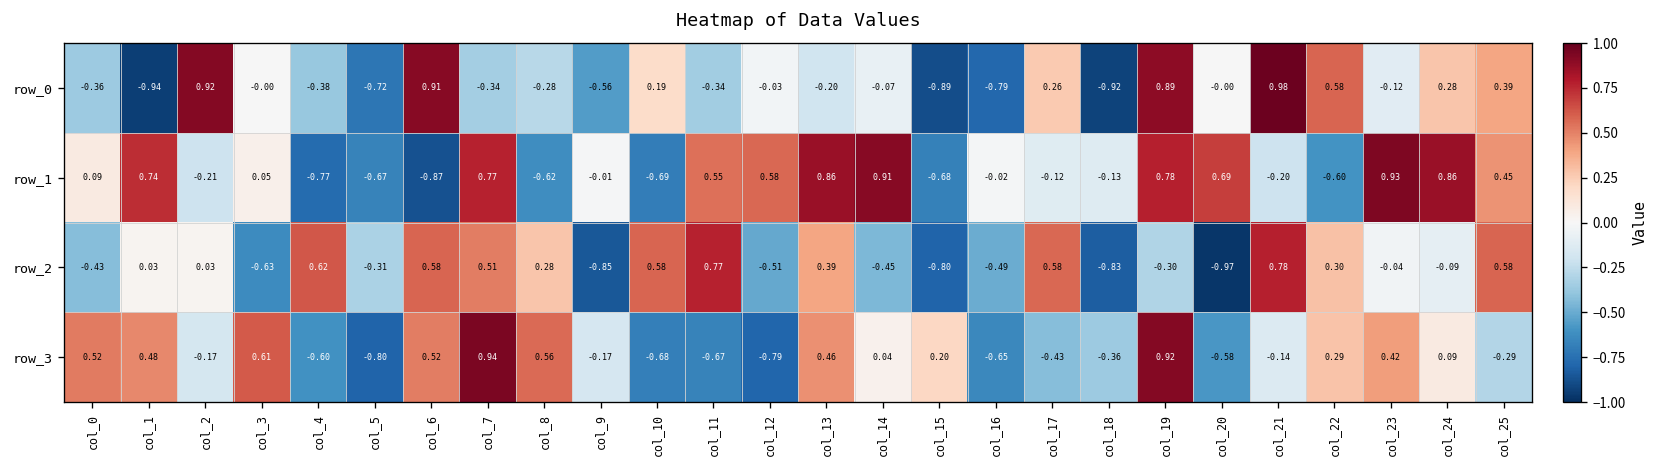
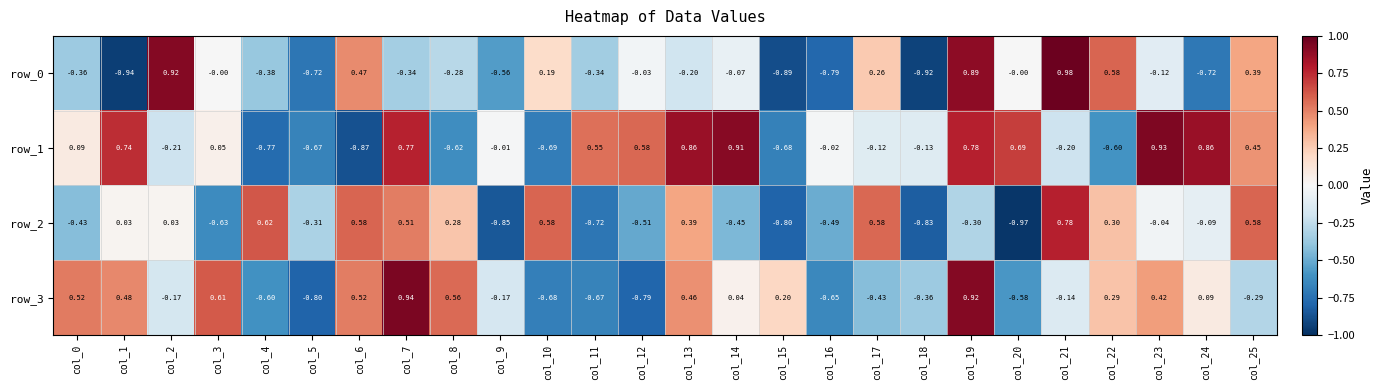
row_0, col_6: 0.91 -> 0.47
row_0, col_24: 0.28 -> -0.72
row_2, col_11: 0.77 -> -0.72
